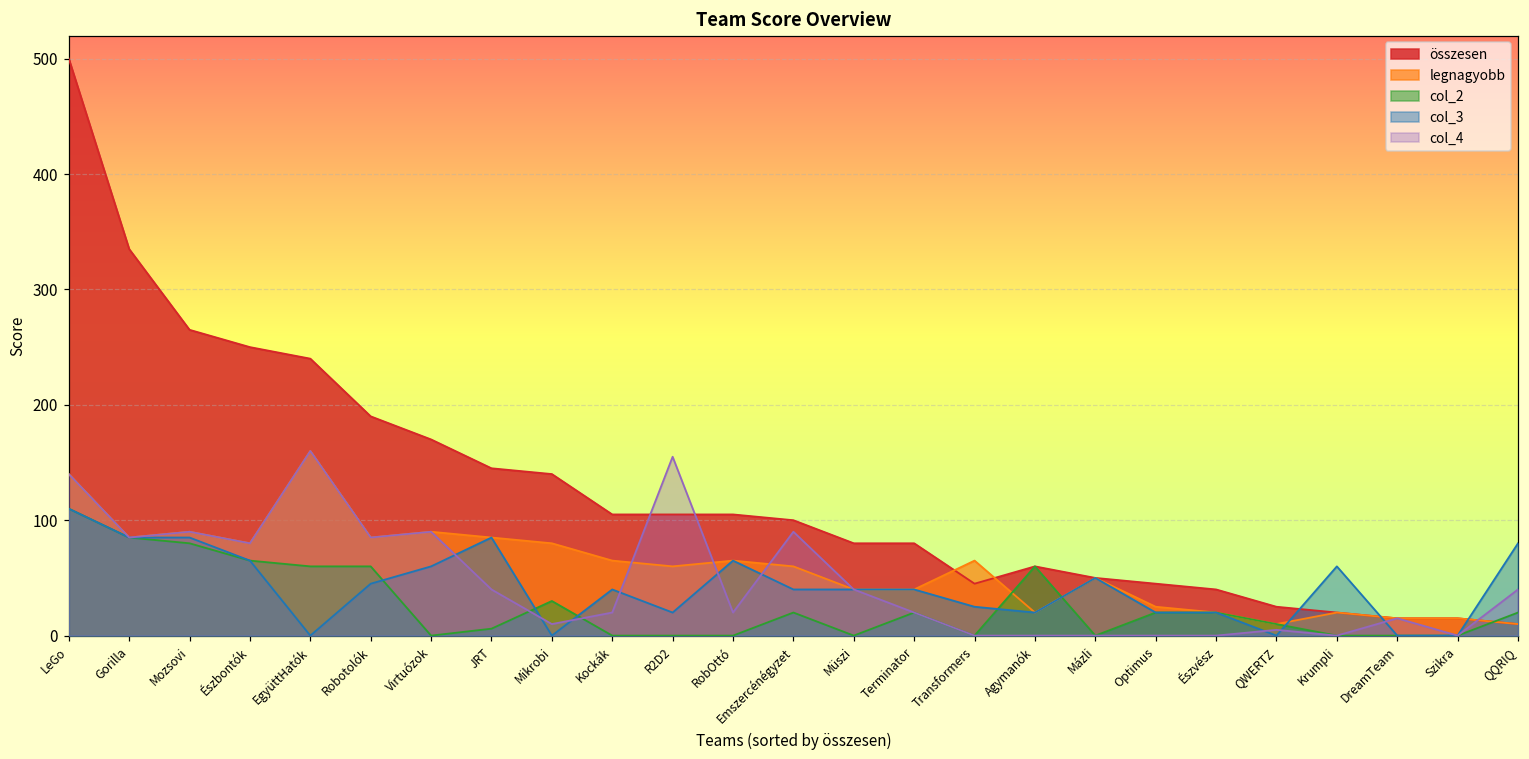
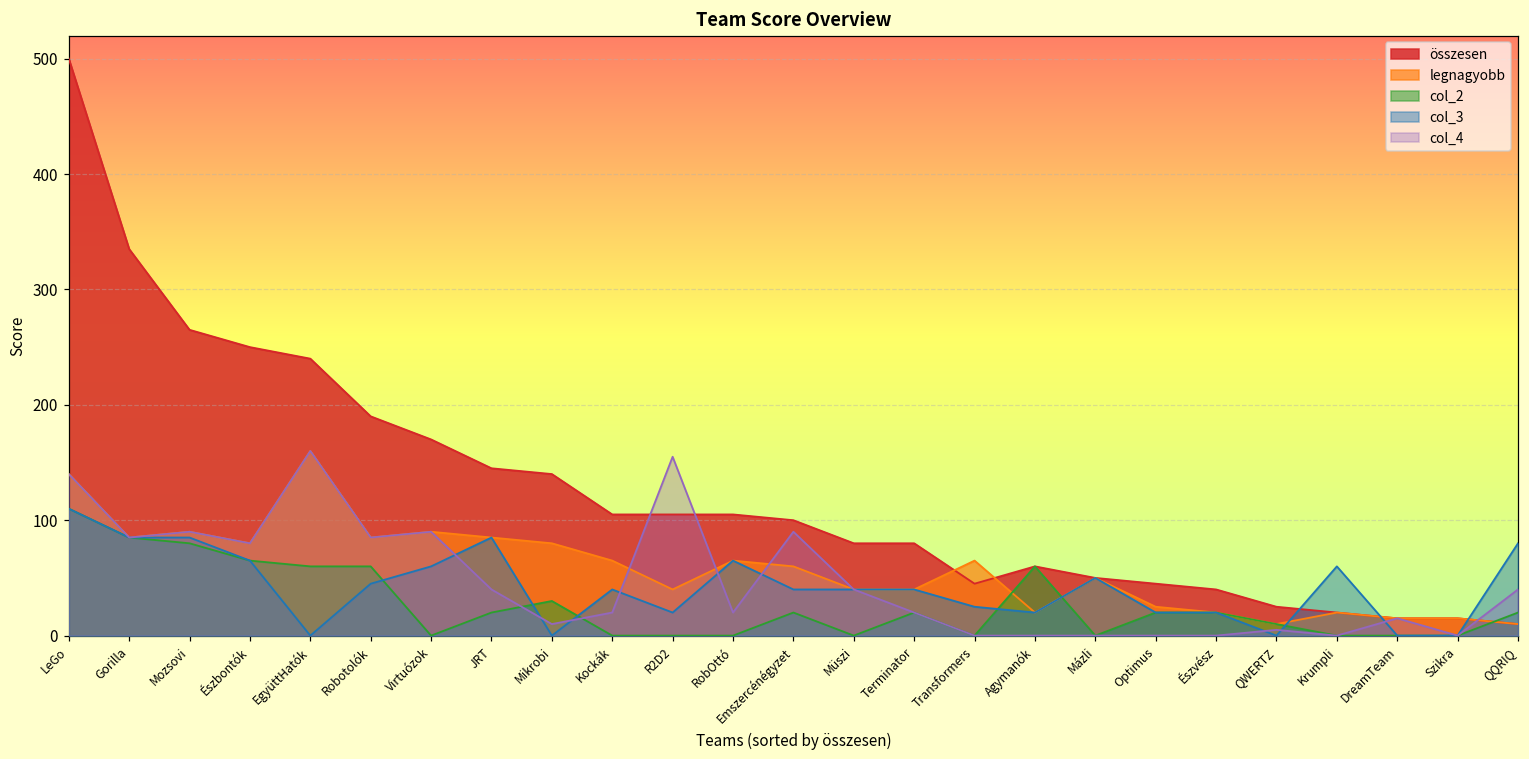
col_2, JRT: 6 -> 20
legnagyobb, R2D2: 60 -> 40
